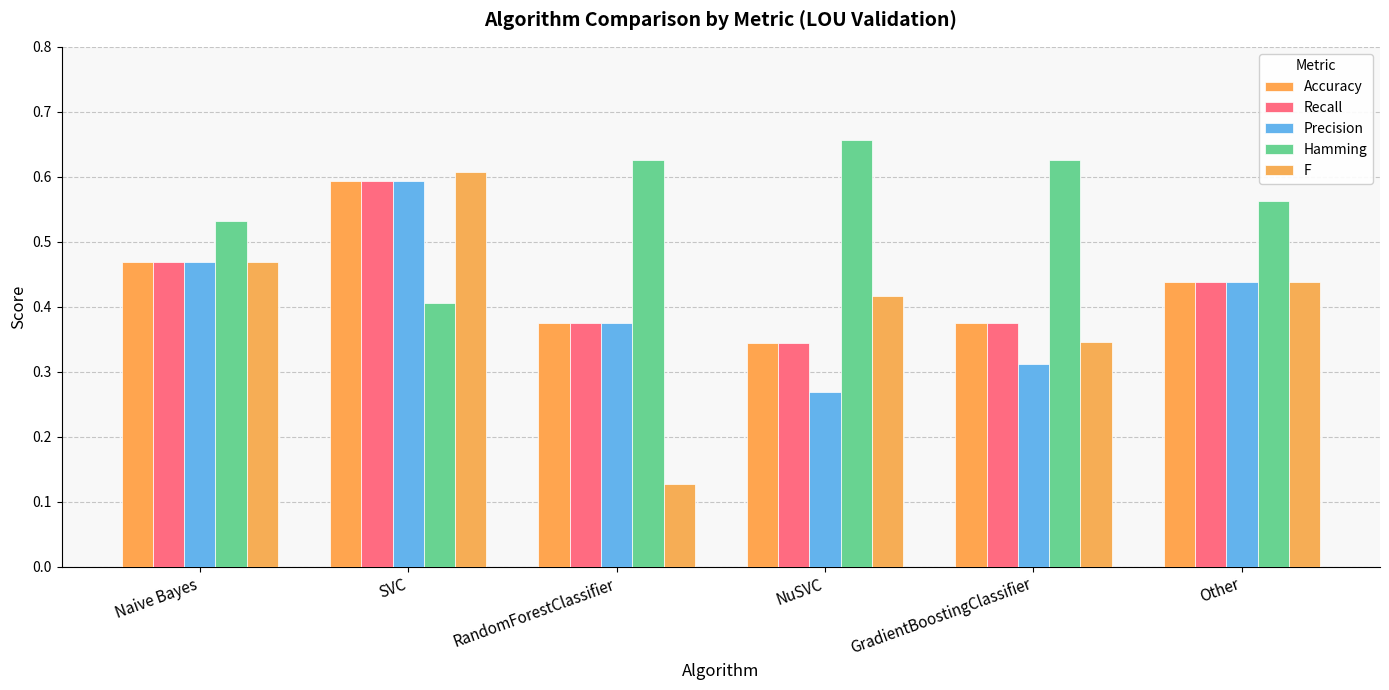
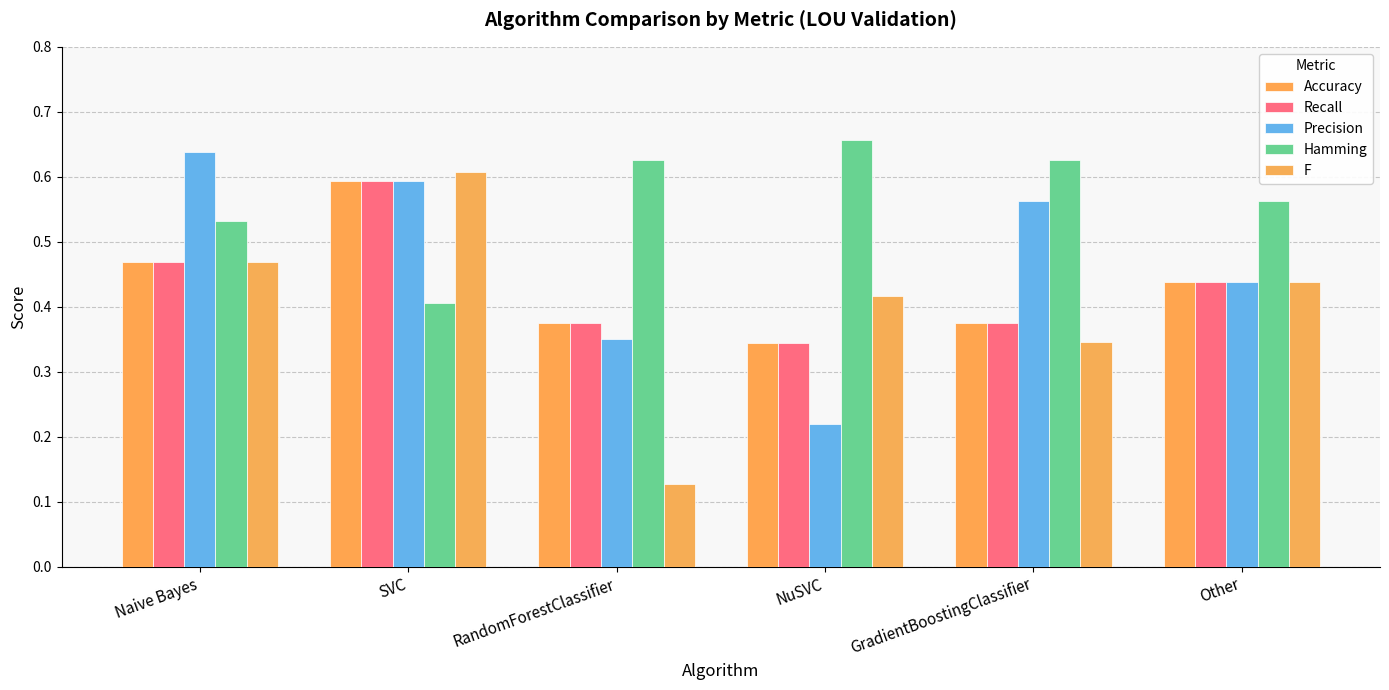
Precision, Naive Bayes: 0.47 -> 0.64
Precision, RandomForestClassifier: 0.38 -> 0.35
Precision, NuSVC: 0.27 -> 0.22
Precision, GradientBoostingClassifier: 0.31 -> 0.56
